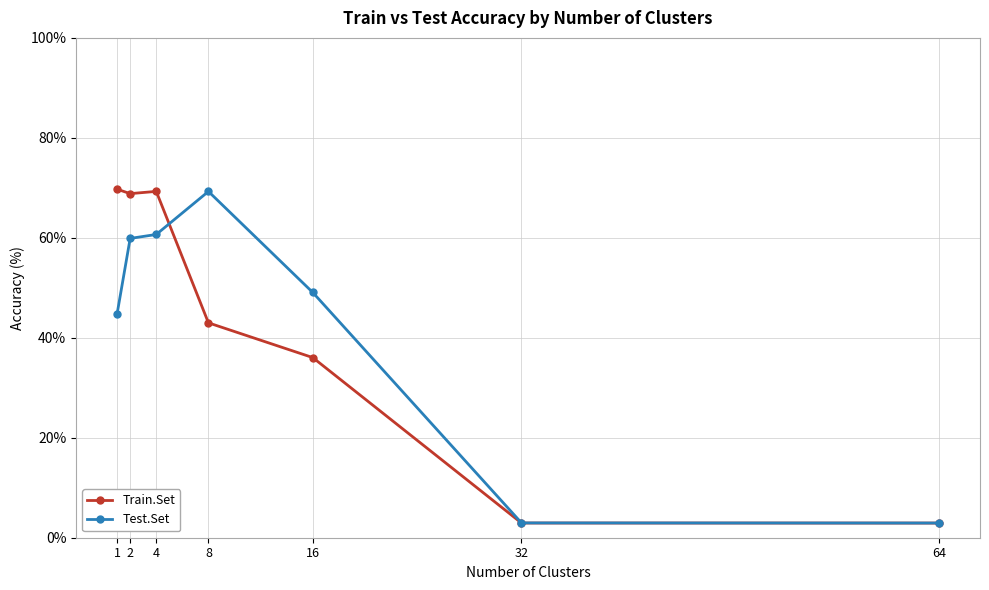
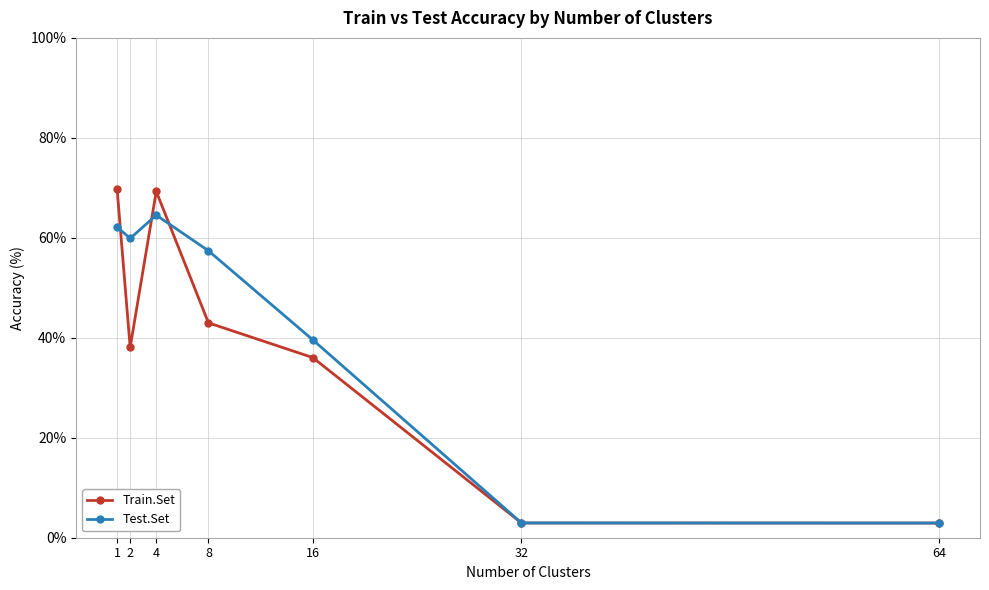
Test.Set, 1: 45% -> 62%
Train.Set, 2: 69% -> 38%
Test.Set, 4: 61% -> 65%
Test.Set, 8: 69% -> 57%
Test.Set, 16: 49% -> 40%
